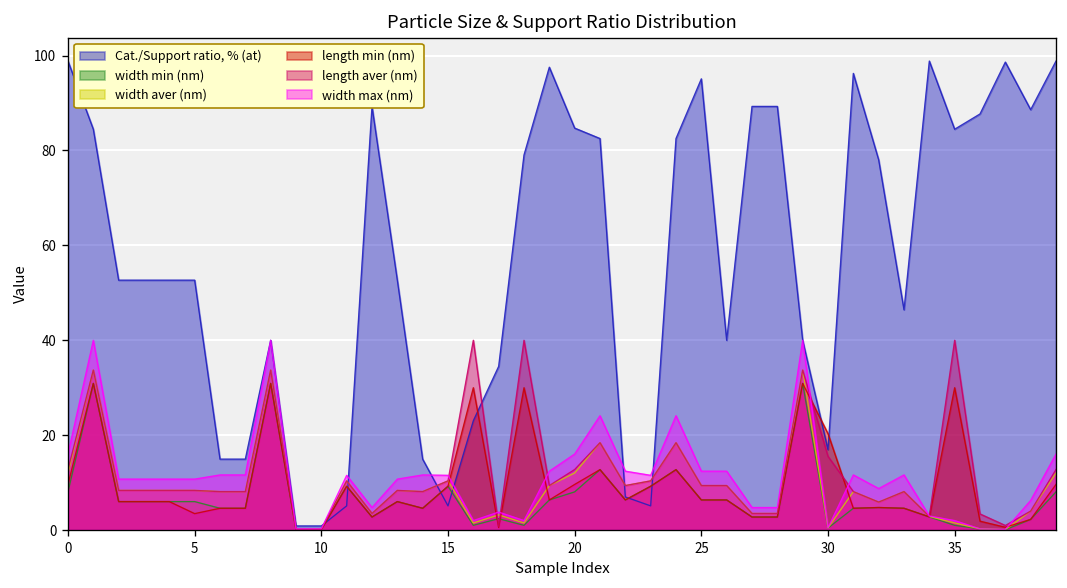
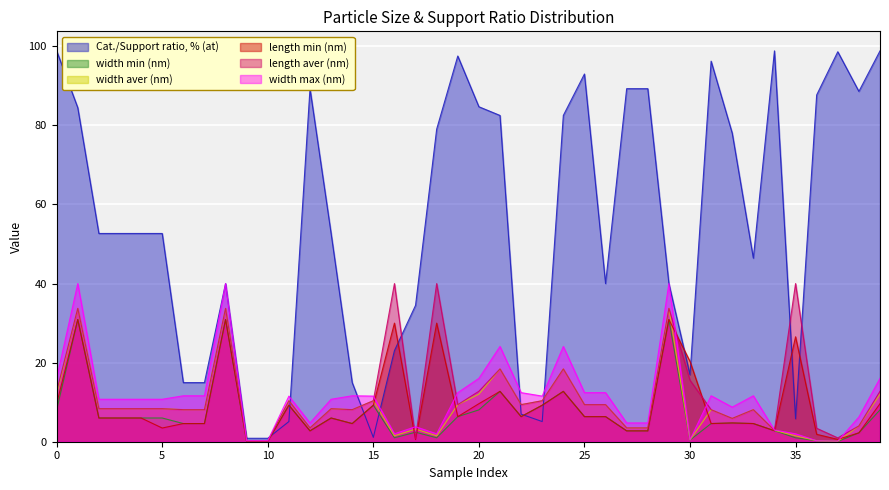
Cat./Support ratio, % (at), 15: 5 -> 1
Cat./Support ratio, % (at), 25: 95 -> 93
Cat./Support ratio, % (at), 35: 84 -> 6
length min (nm), 35: 30 -> 27
